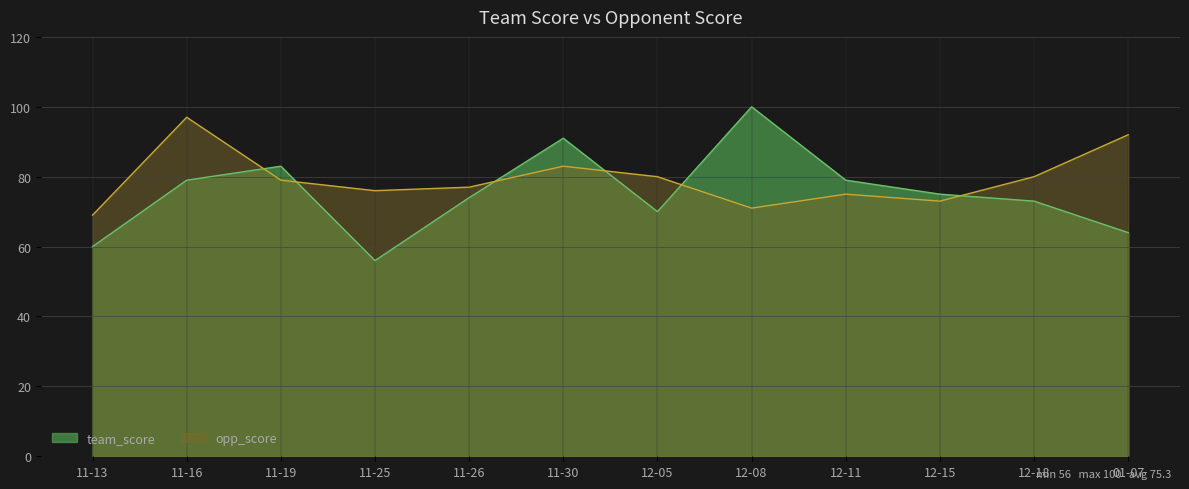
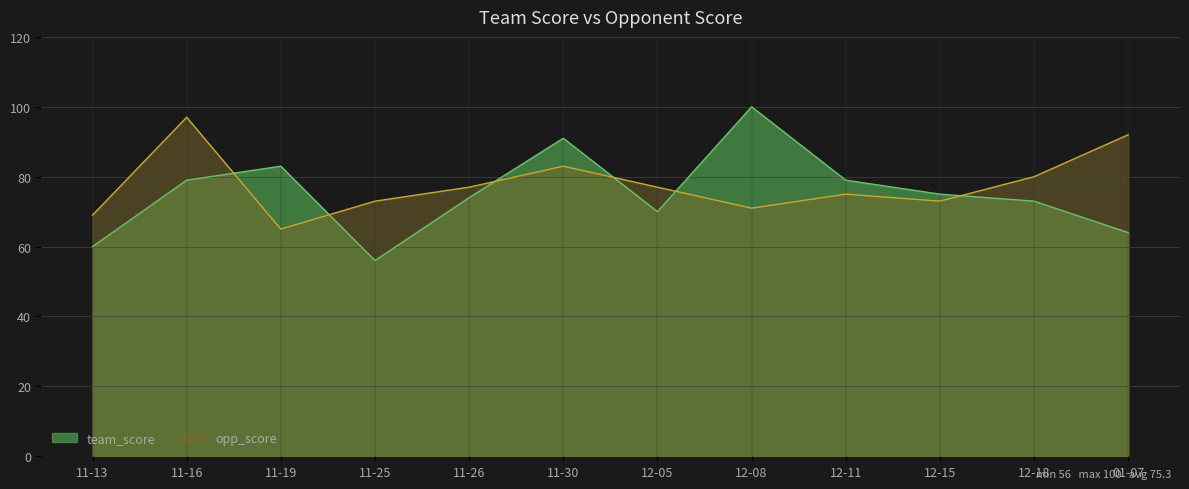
opp_score, 11-19: 79 -> 65
opp_score, 11-25: 76 -> 73
opp_score, 12-05: 80 -> 77
